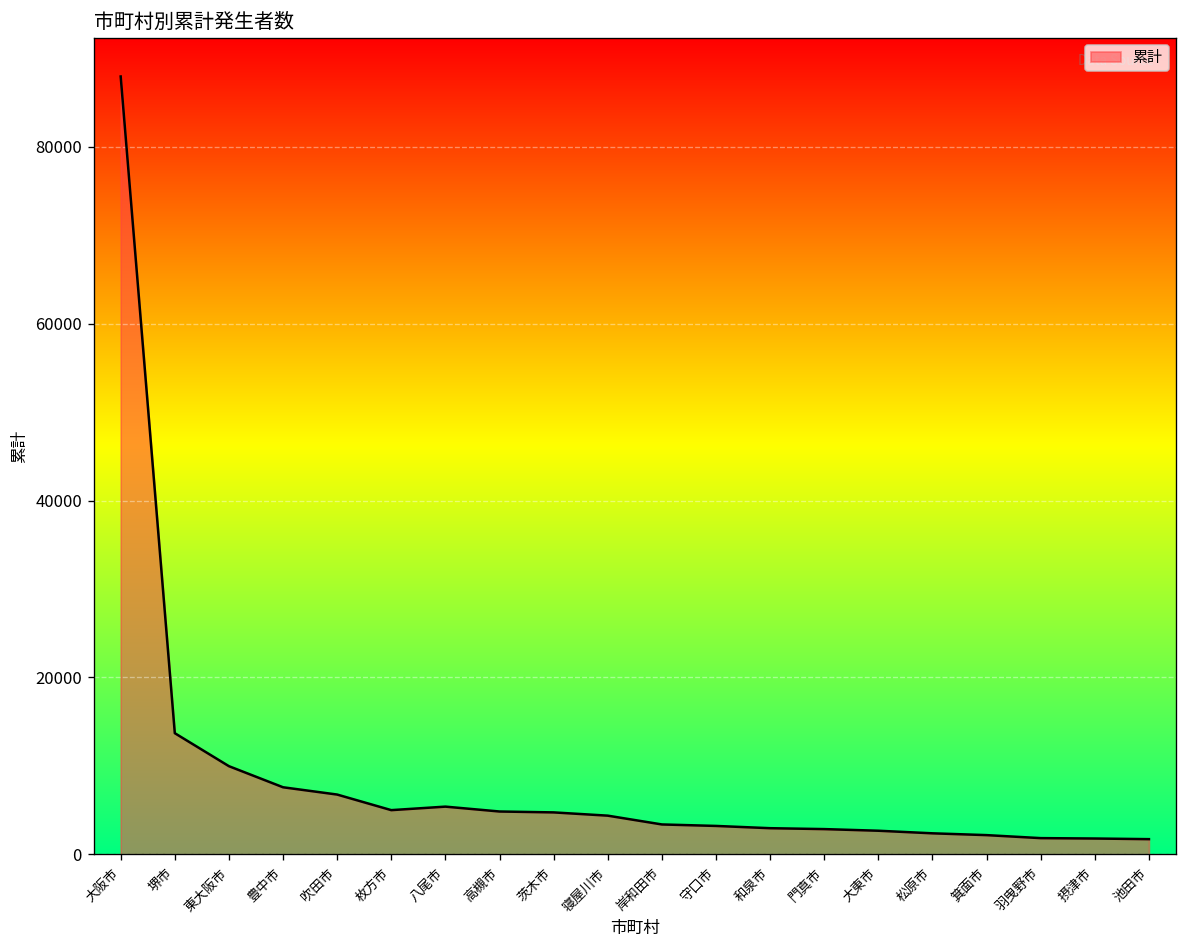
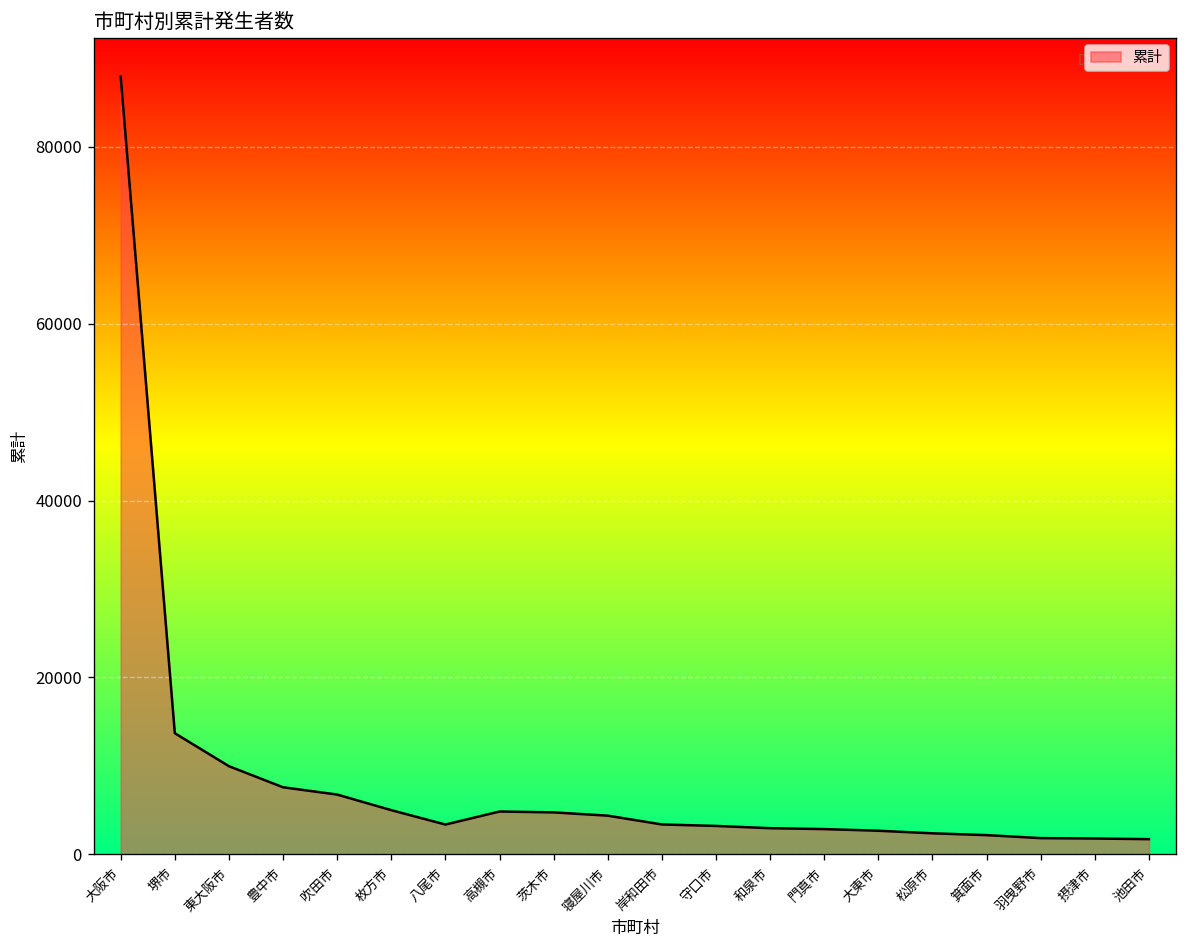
八尾市: 5000 -> 3000
